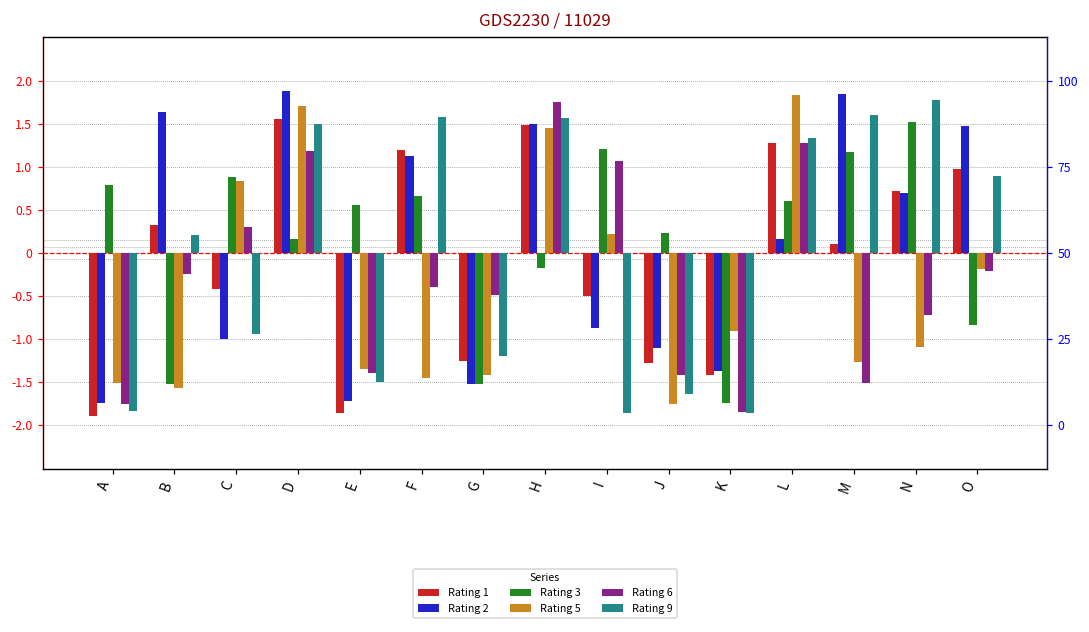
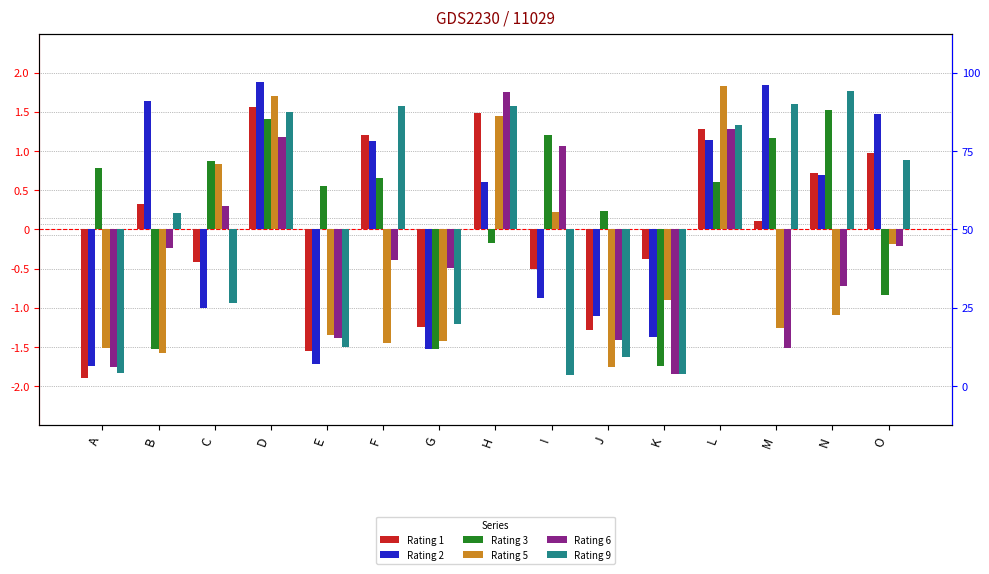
Rating 3, D: 0.2 -> 1.4
Rating 1, E: -1.9 -> -1.6
Rating 2, H: 1.5 -> 0.6
Rating 1, K: -1.4 -> -0.4
Rating 2, L: 0.2 -> 1.1
